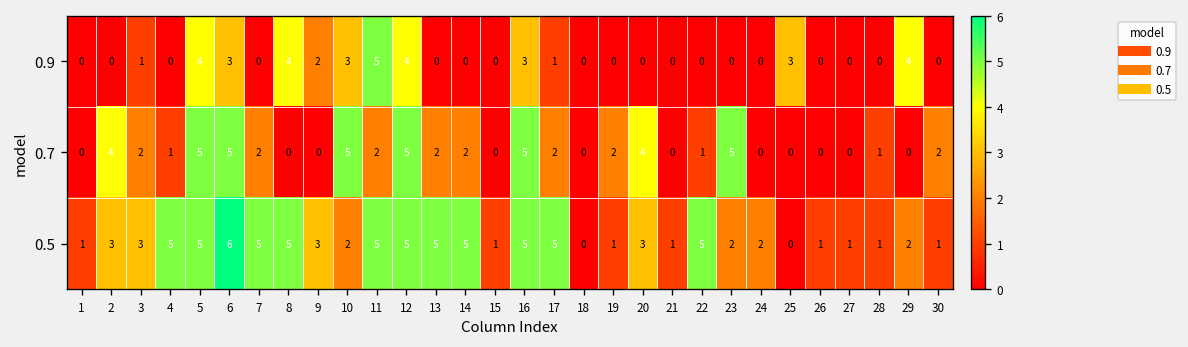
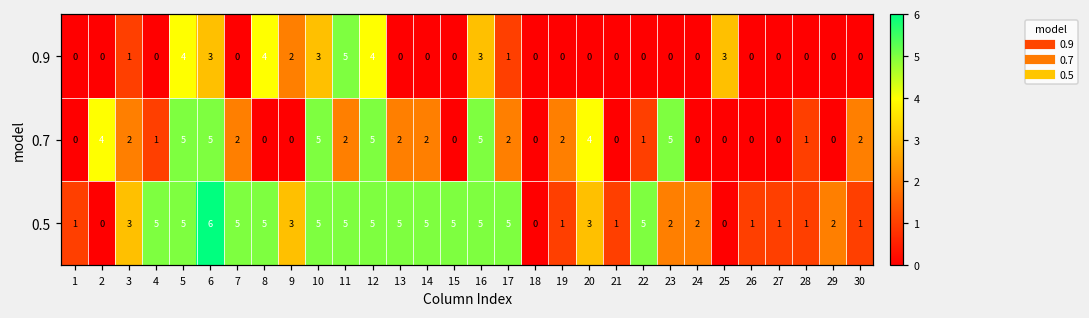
0.9, 29: 4 -> 0
0.5, 2: 3 -> 0
0.5, 10: 2 -> 5
0.5, 15: 1 -> 5
